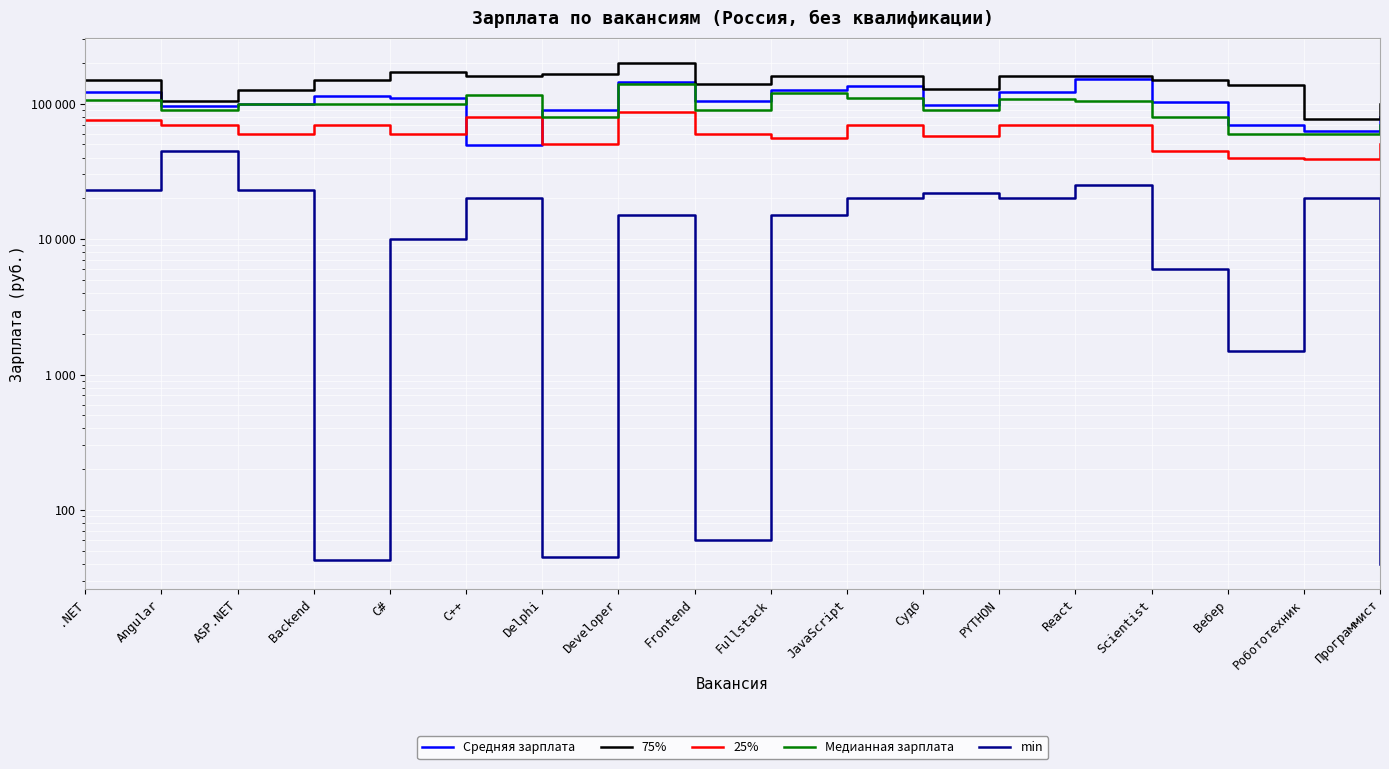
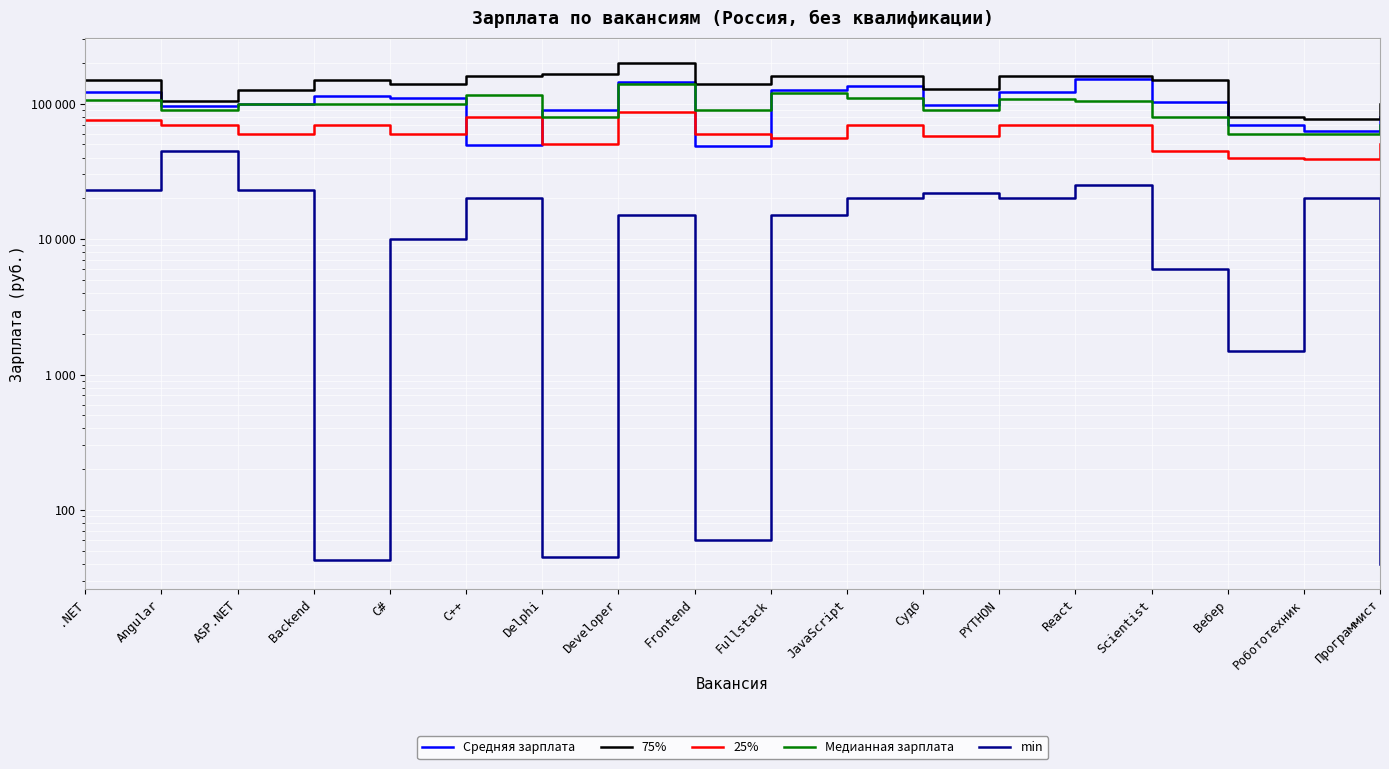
75%, C#: 170000 -> 140000
Средняя зарплата, Frontend: 100000 -> 48000
75%, Вебер: 140000 -> 80000
